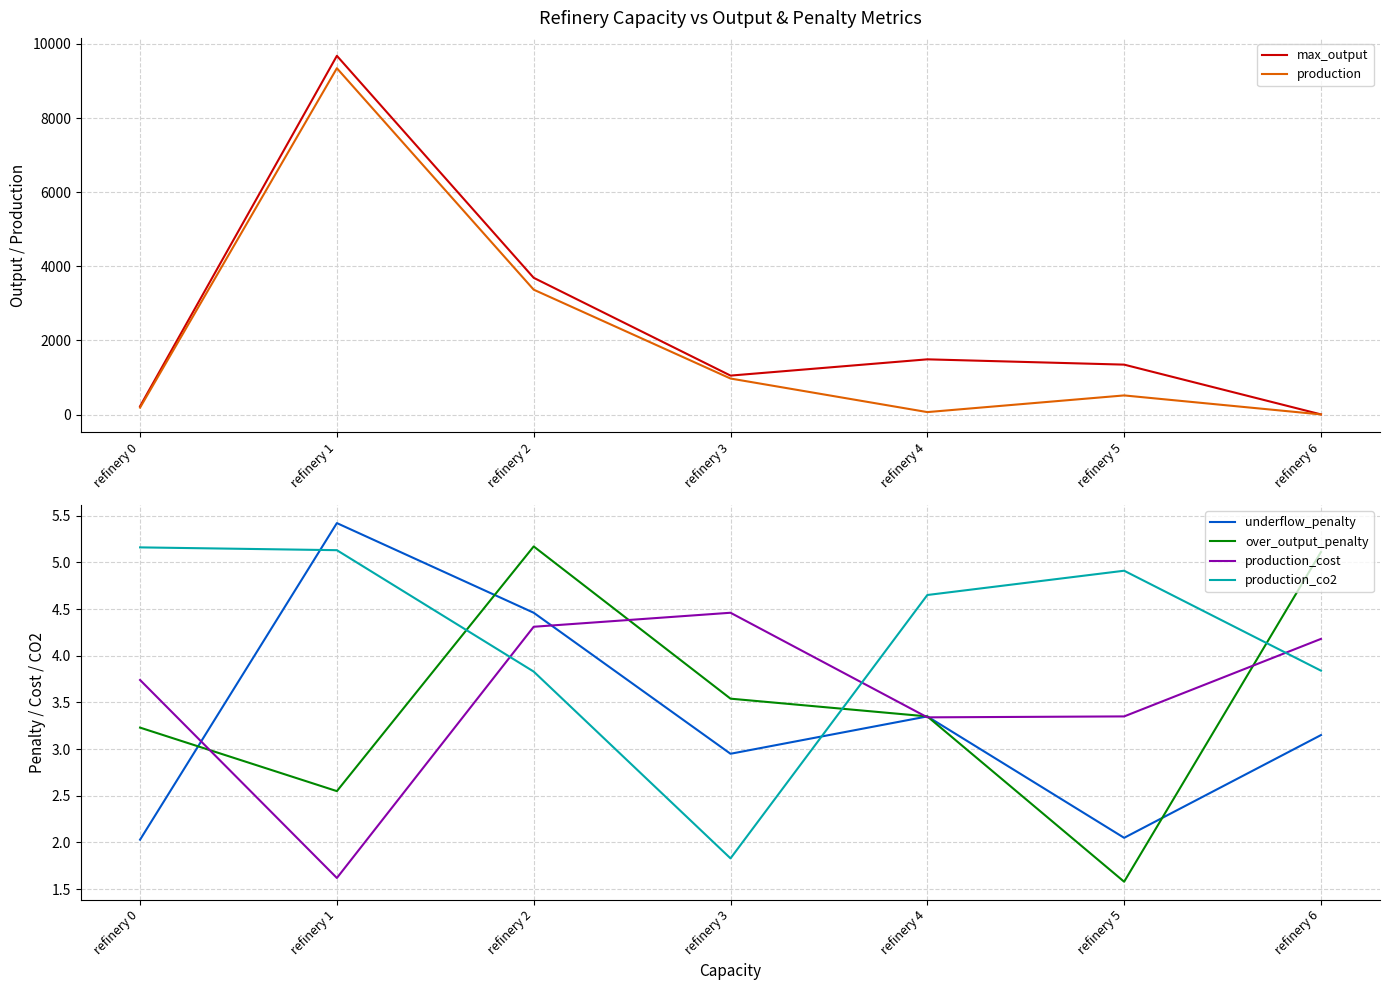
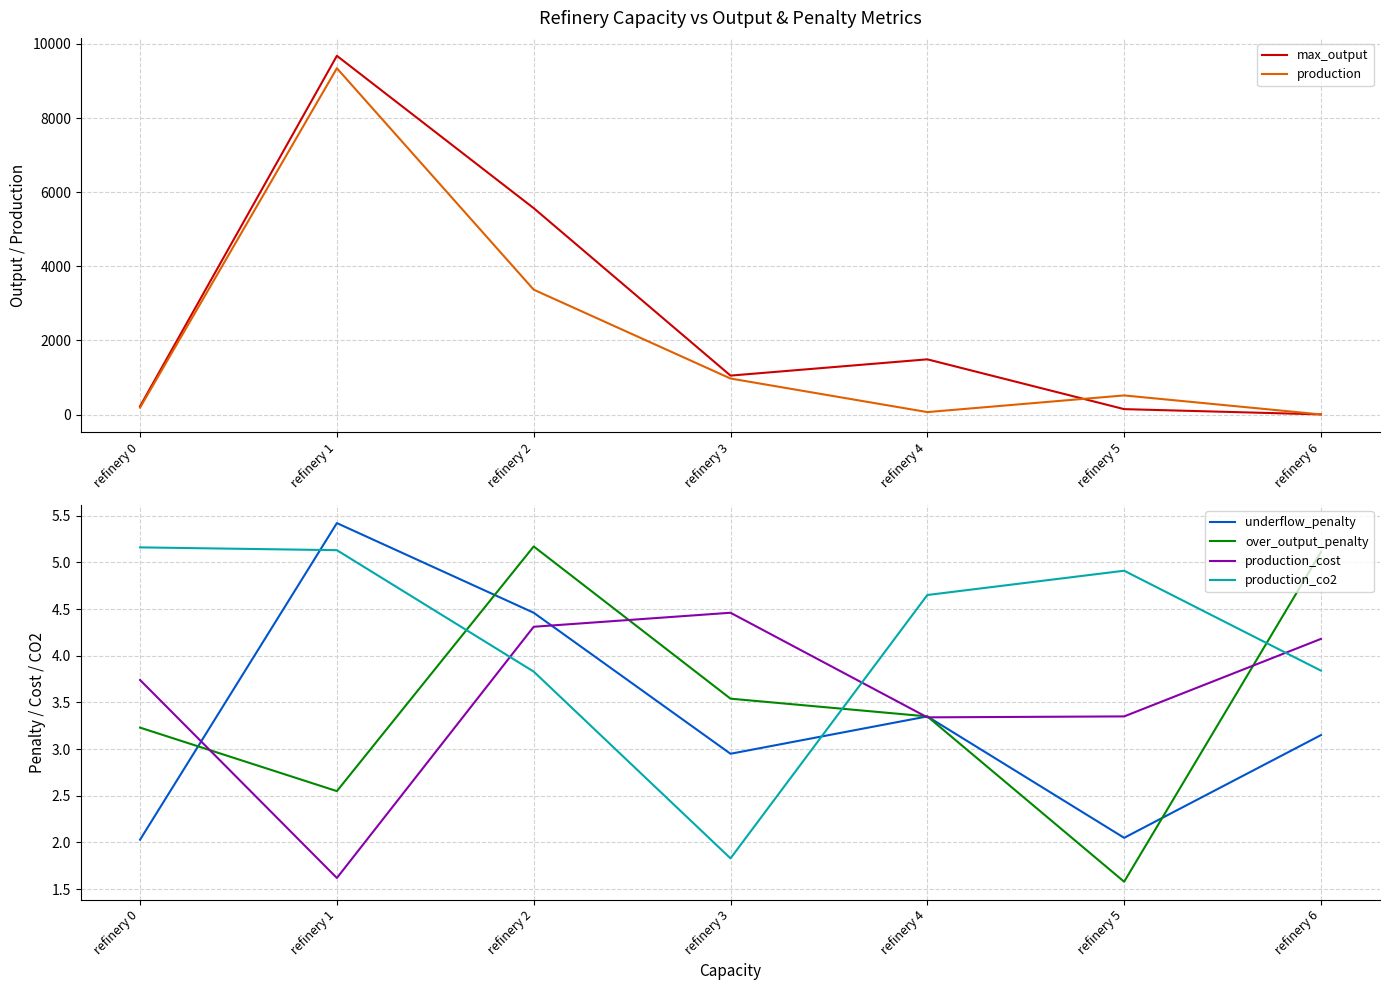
Refinery Capacity vs Output & Penalty Metrics, max_output, refinery 2: 3700 -> 5600
Refinery Capacity vs Output & Penalty Metrics, max_output, refinery 5: 1300 -> 100
